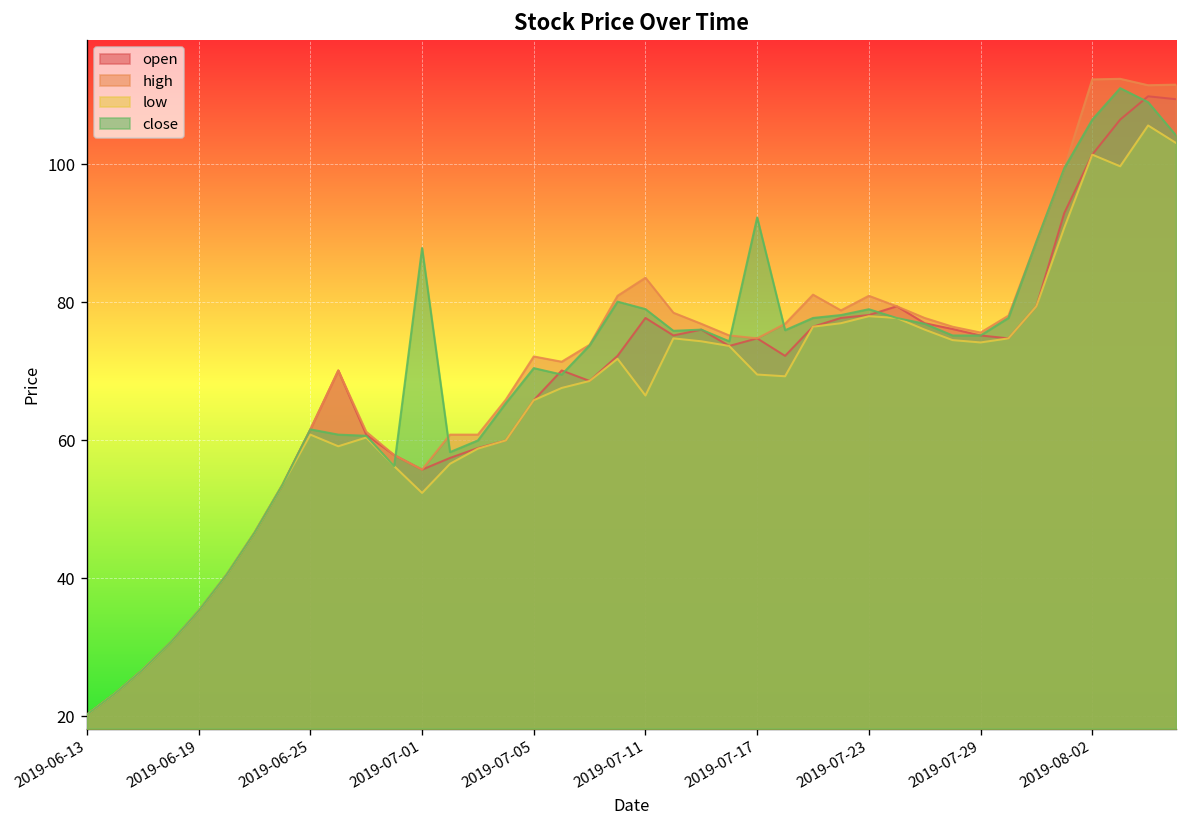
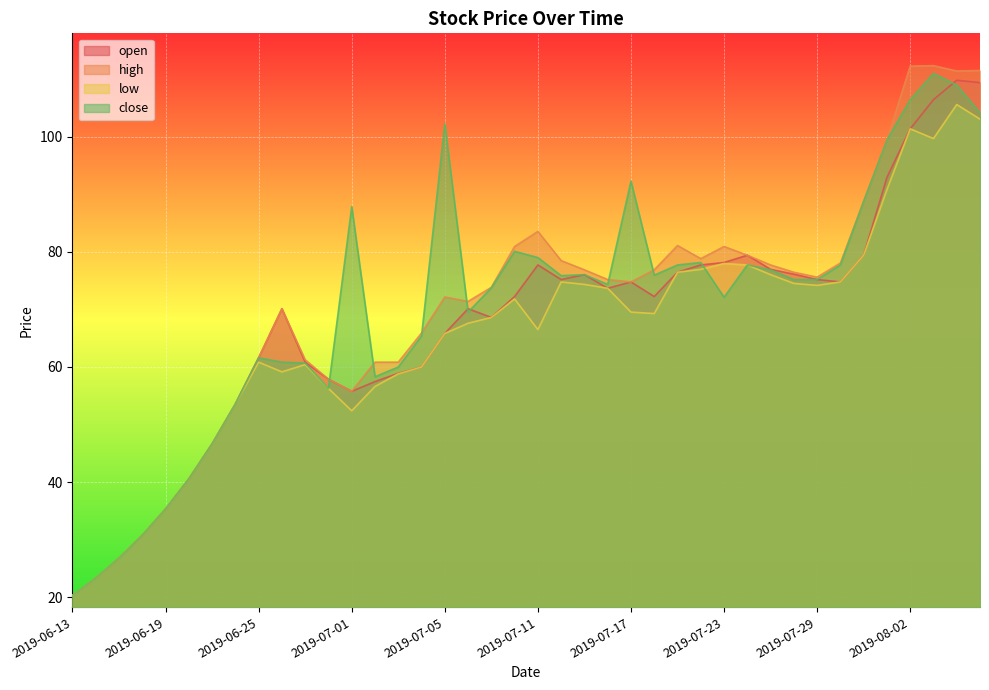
close, 2019-07-05: 70 -> 102
close, 2019-07-23: 79 -> 72
